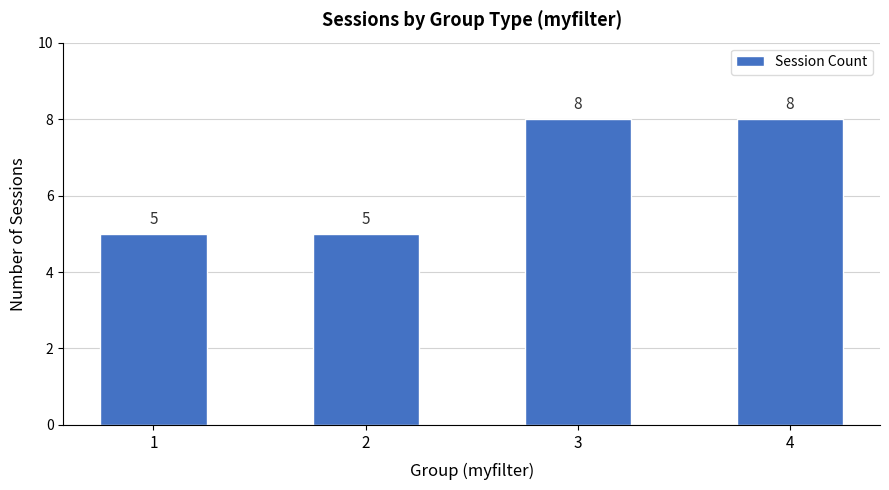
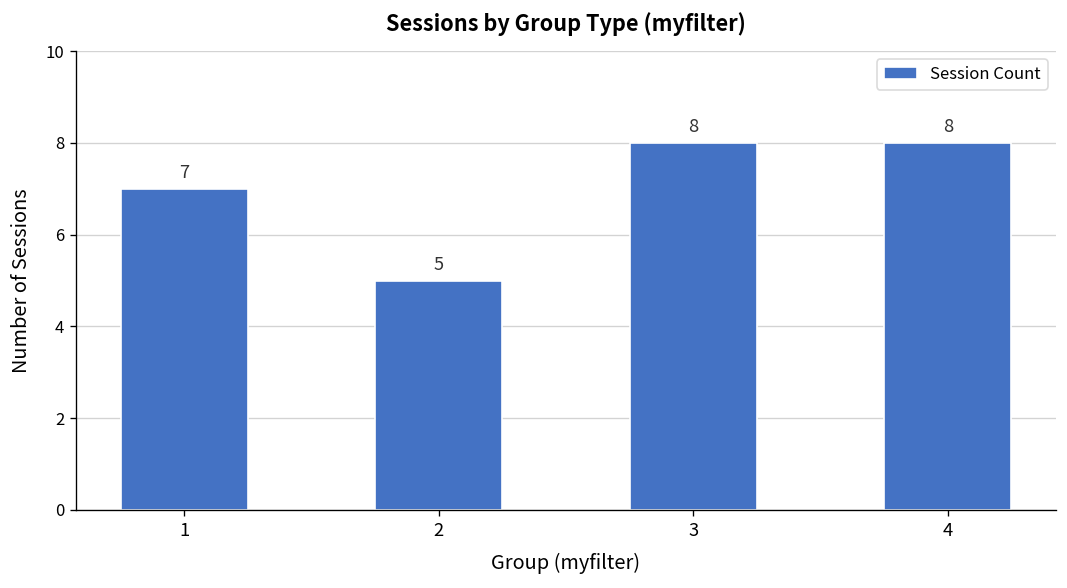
1: 5 -> 7
